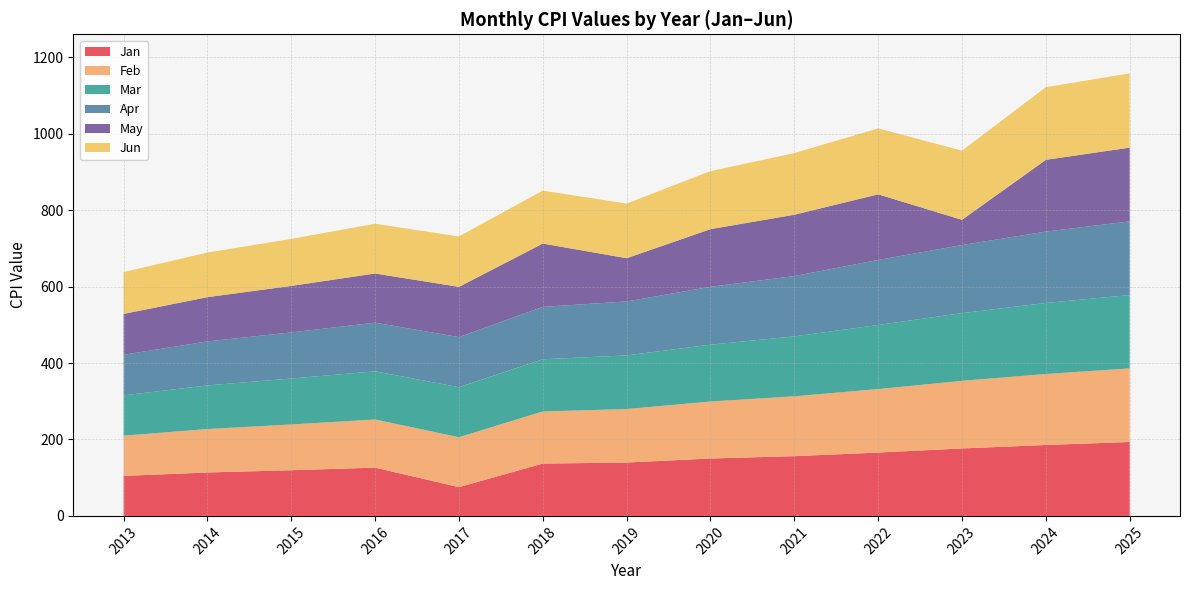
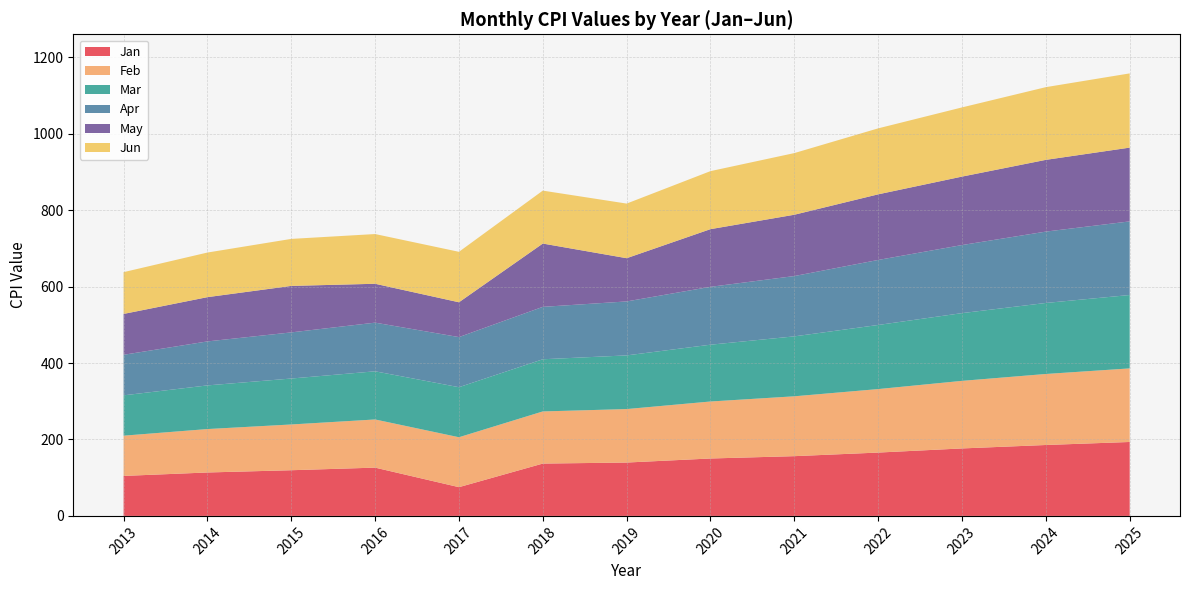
May, 2016: 130 -> 100
May, 2017: 130 -> 90
May, 2023: 70 -> 180
